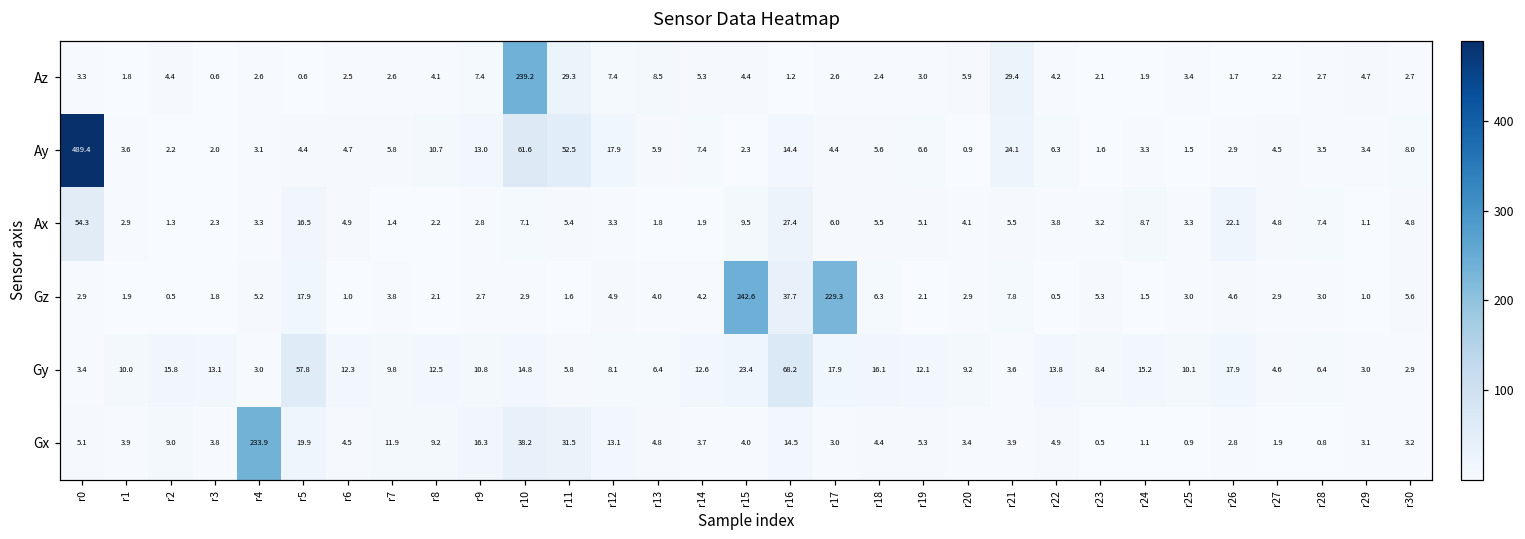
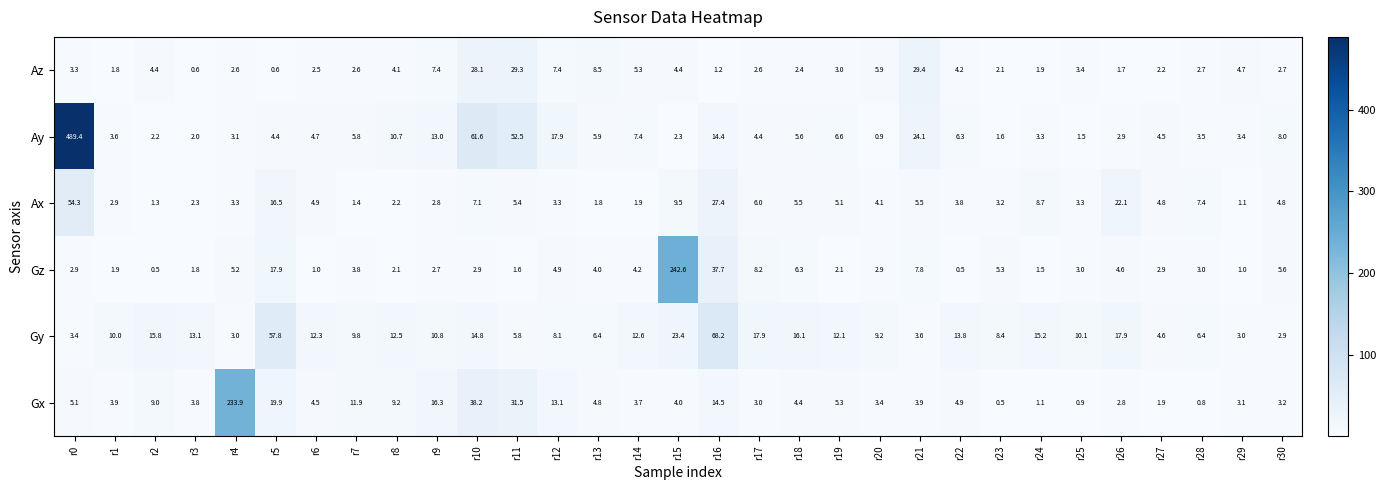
Az, r10: 239.2 -> 28.1
Gz, r17: 229.3 -> 8.2
